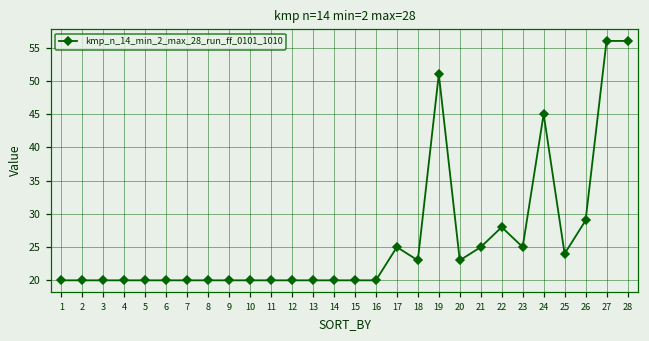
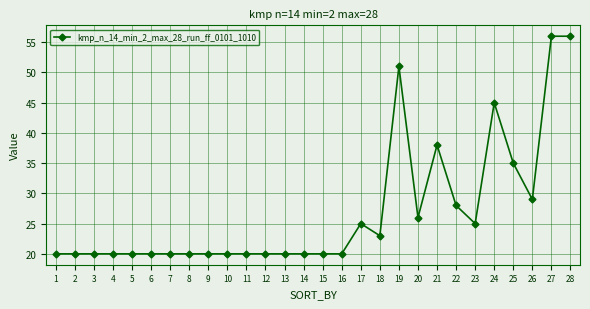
20: 23 -> 26
21: 25 -> 38
25: 24 -> 35
